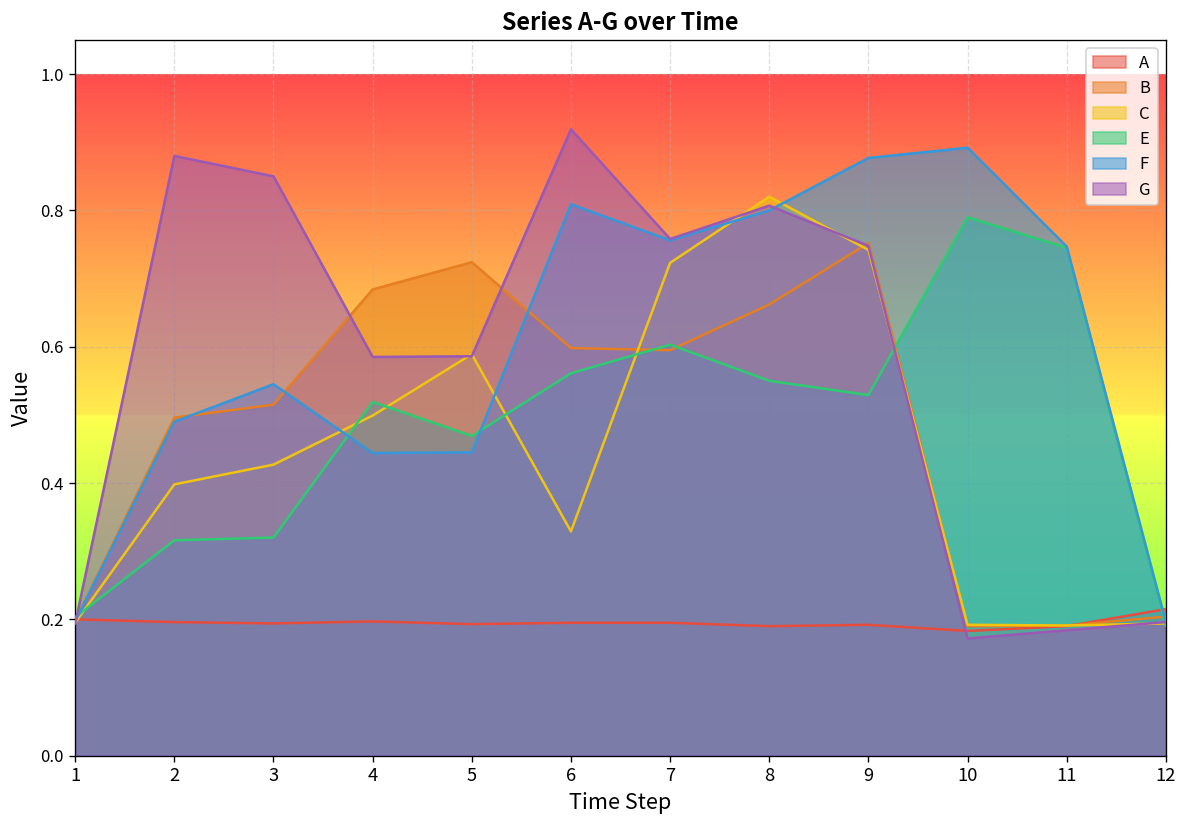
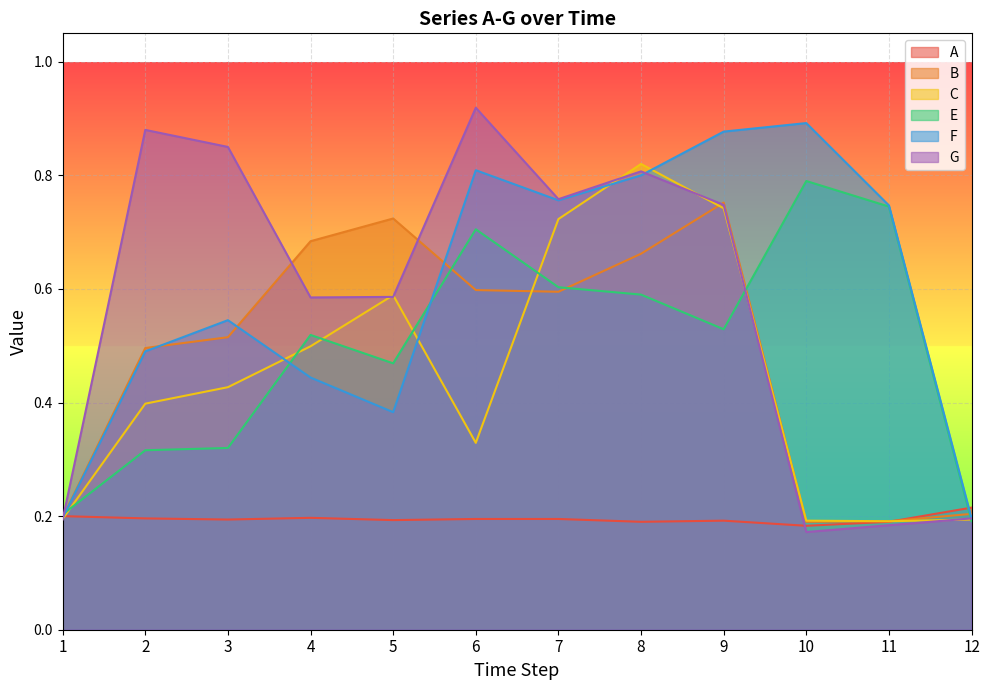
F, 5: 0.45 -> 0.38
E, 6: 0.56 -> 0.71
E, 8: 0.55 -> 0.59
